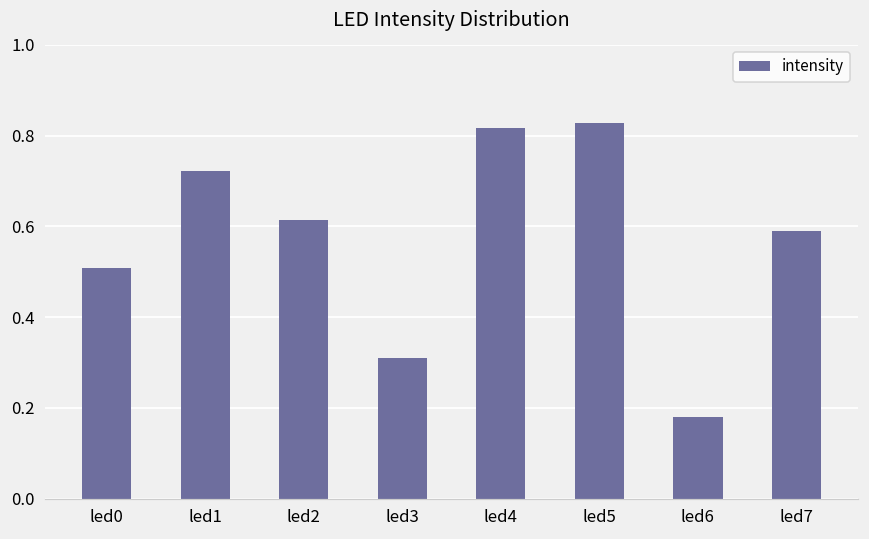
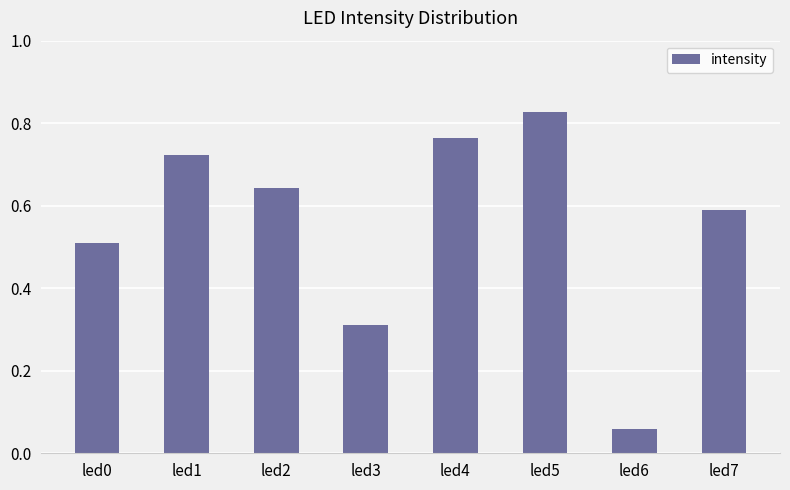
led2: 0.61 -> 0.64
led4: 0.82 -> 0.76
led6: 0.18 -> 0.06
